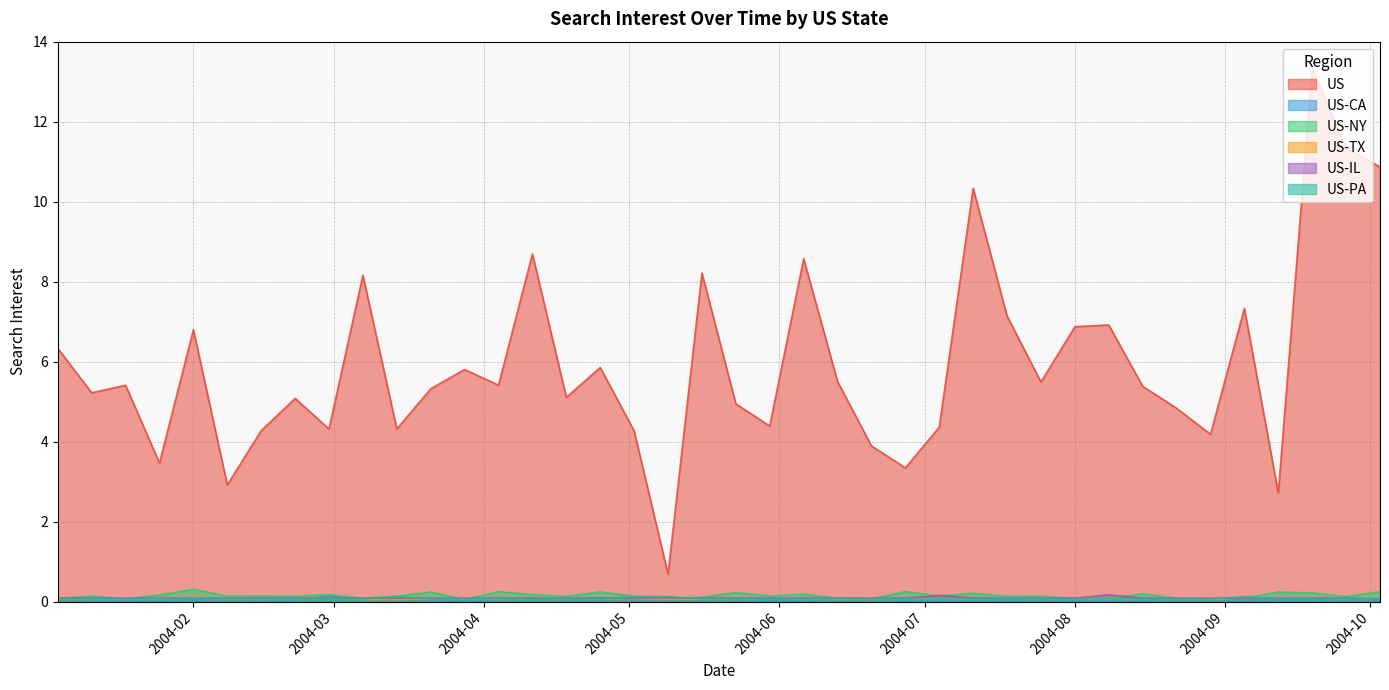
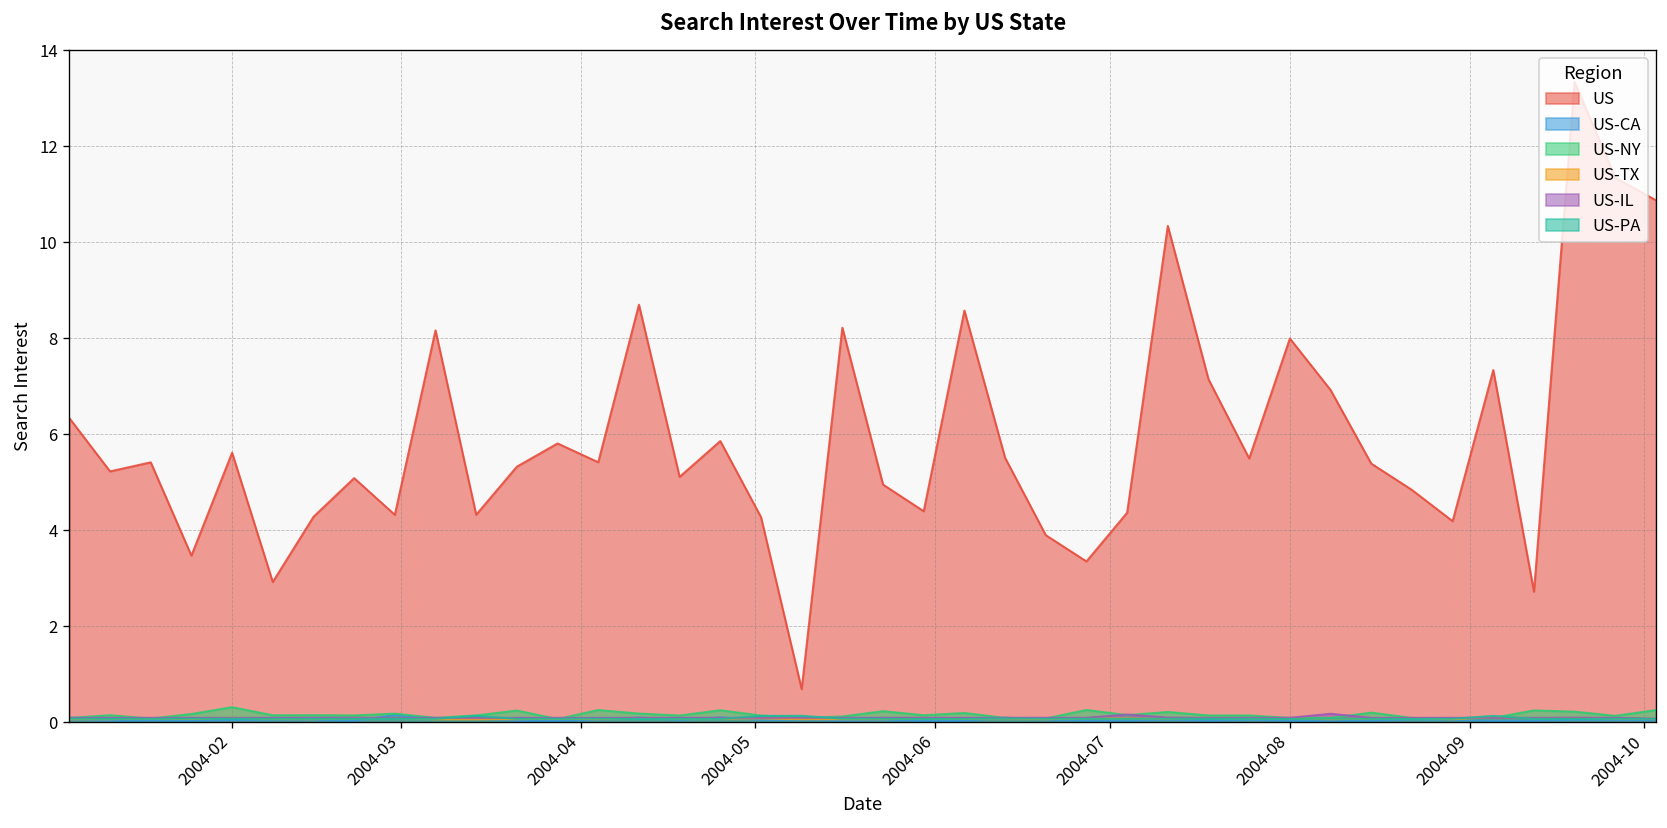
US, 2004-02: 6.8 -> 5.6
US, 2004-08: 6.9 -> 8.0
